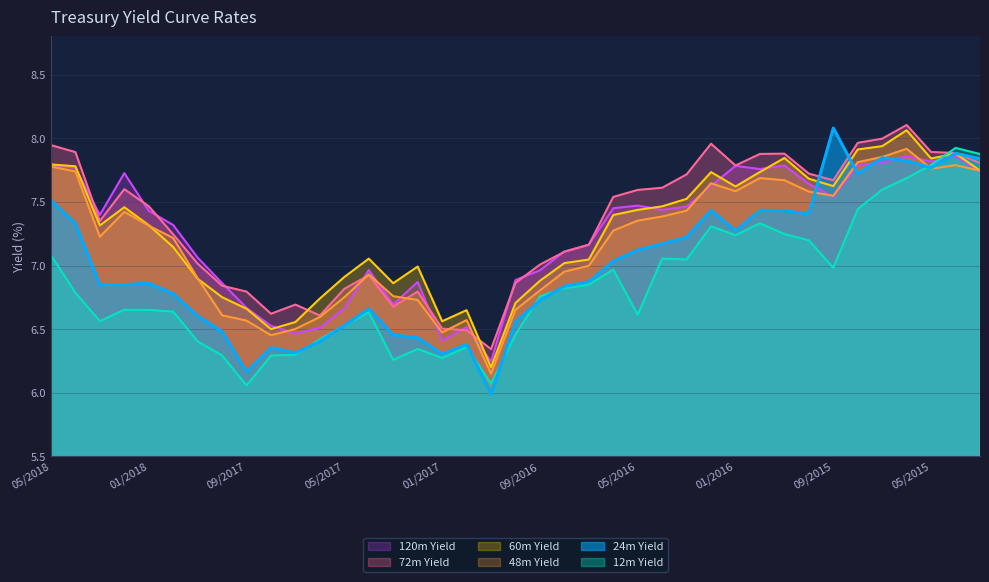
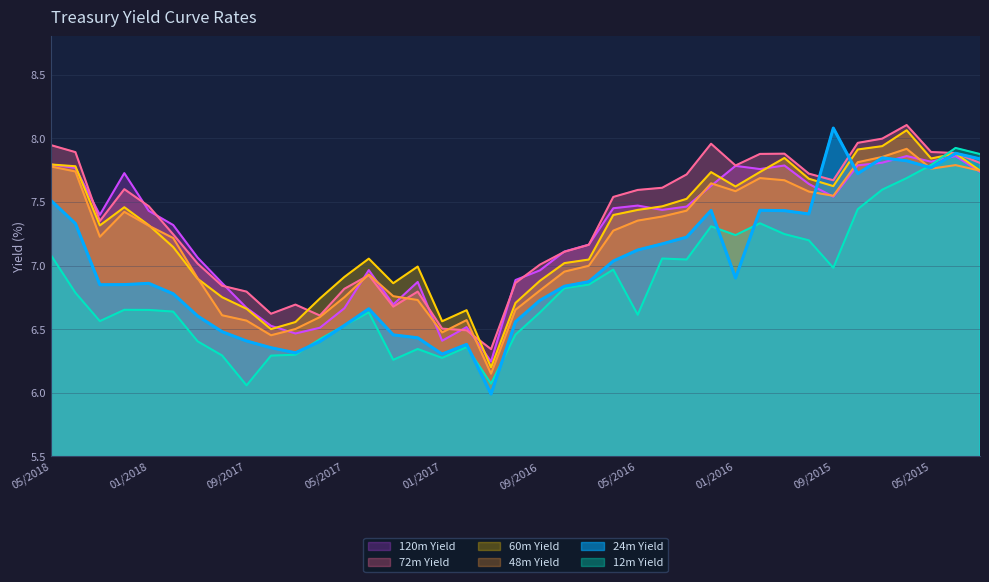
24m Yield, 09/2017: 6.16 -> 6.41
12m Yield, 09/2016: 6.76 -> 6.63
24m Yield, 01/2016: 7.27 -> 6.90
